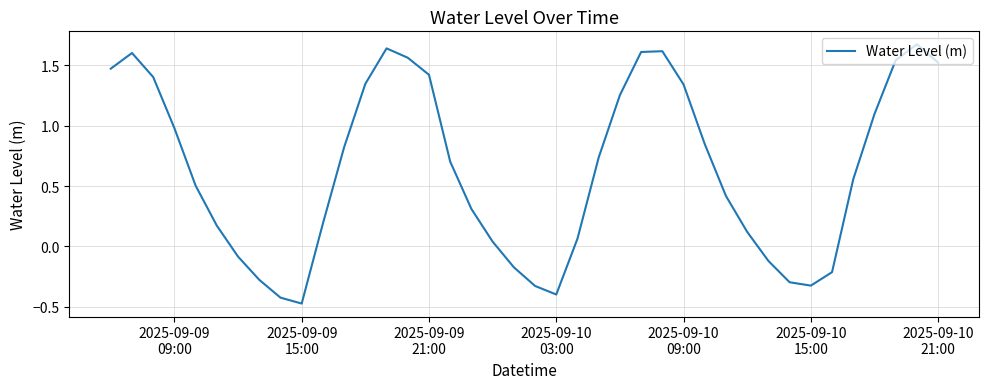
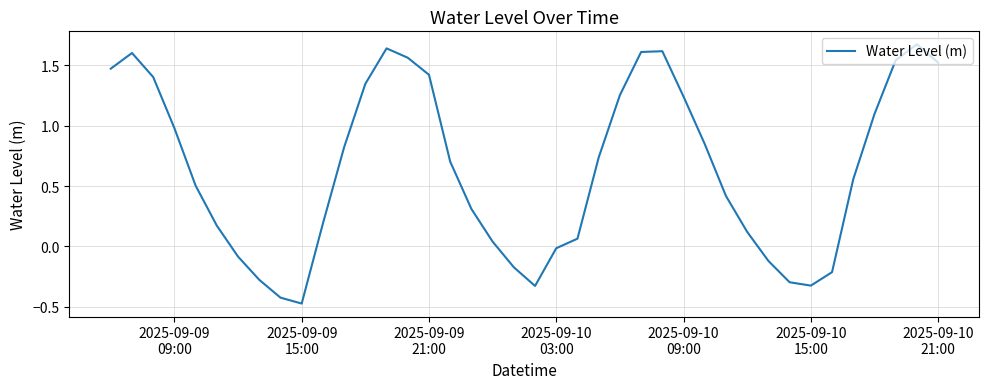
2025-09-10 03:00: -0.40 -> -0.02
2025-09-10 09:00: 1.34 -> 1.24
